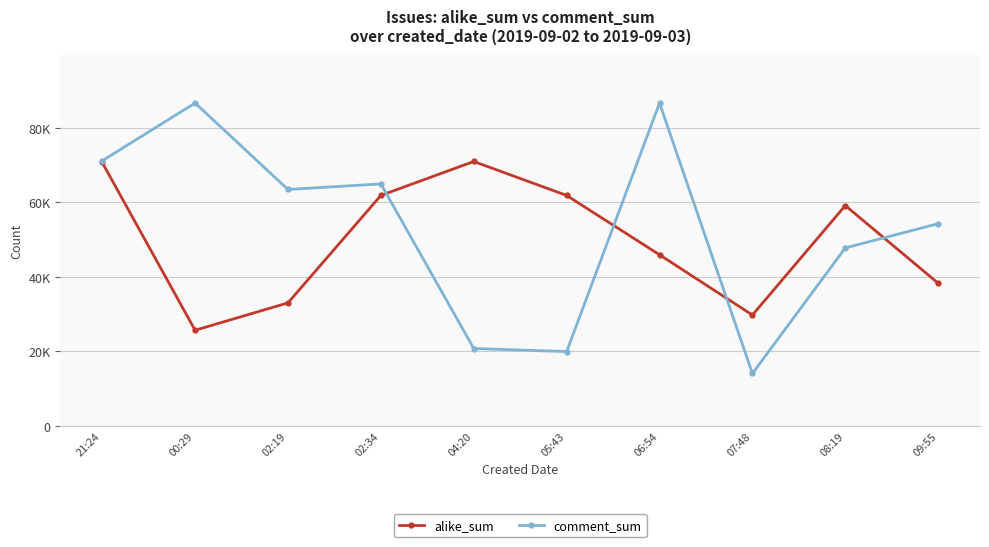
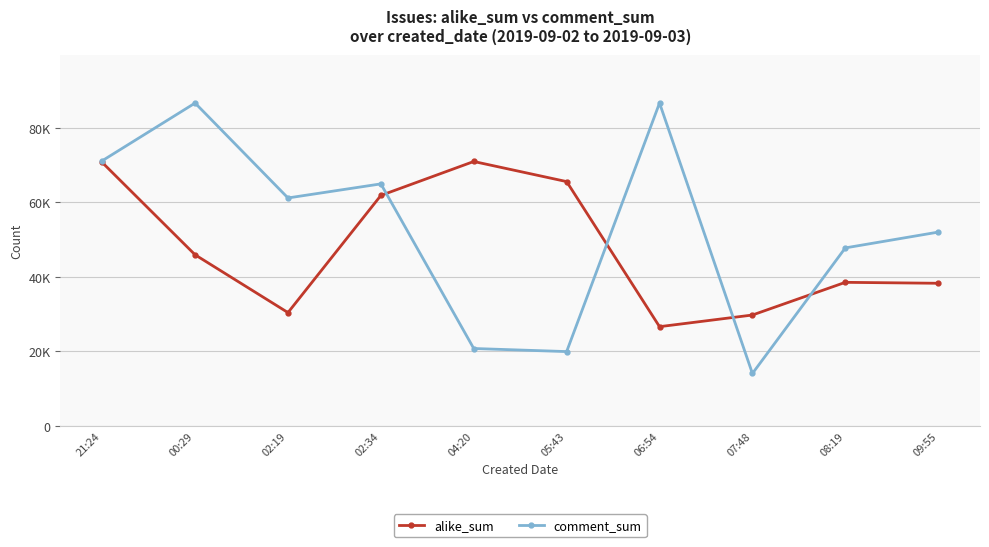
alike_sum, 00:29: 26000 -> 46000
alike_sum, 02:19: 33000 -> 30000
comment_sum, 02:19: 63000 -> 61000
alike_sum, 05:43: 62000 -> 66000
alike_sum, 06:54: 46000 -> 27000
alike_sum, 08:19: 59000 -> 39000
comment_sum, 09:55: 54000 -> 52000
